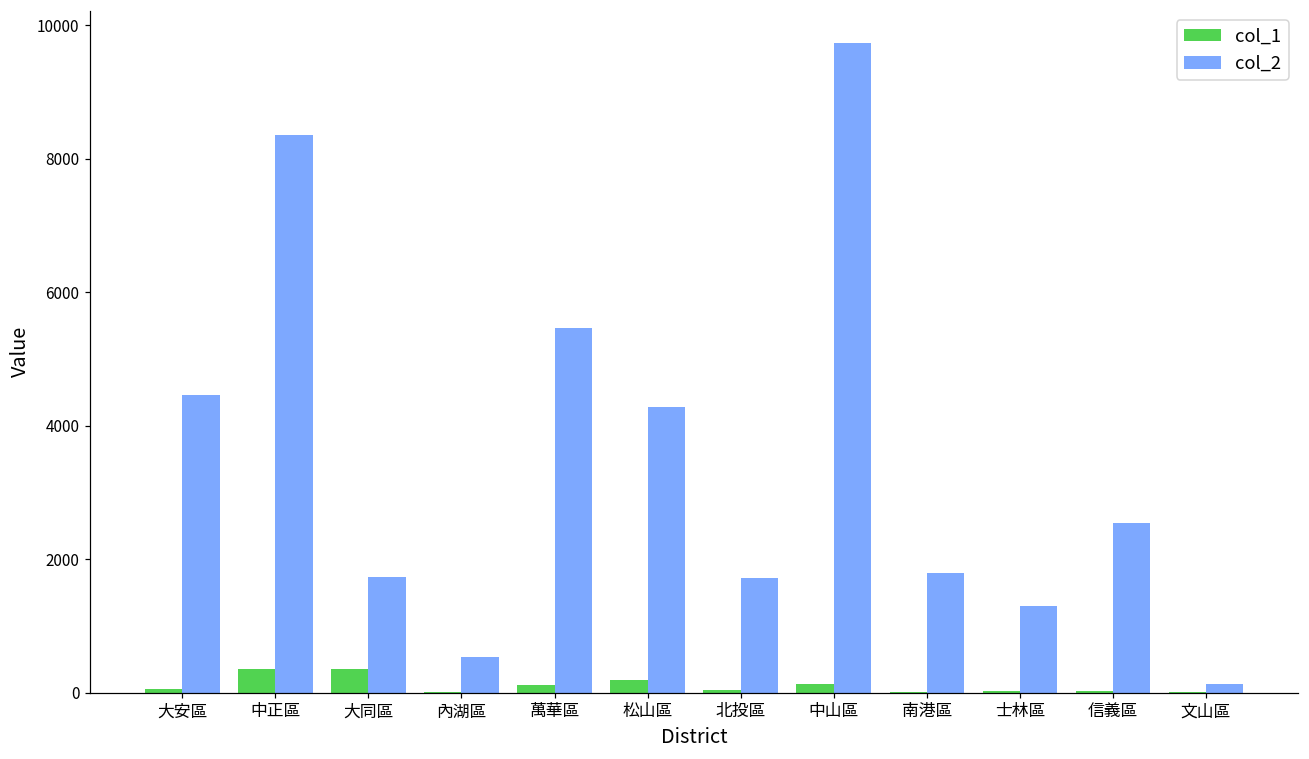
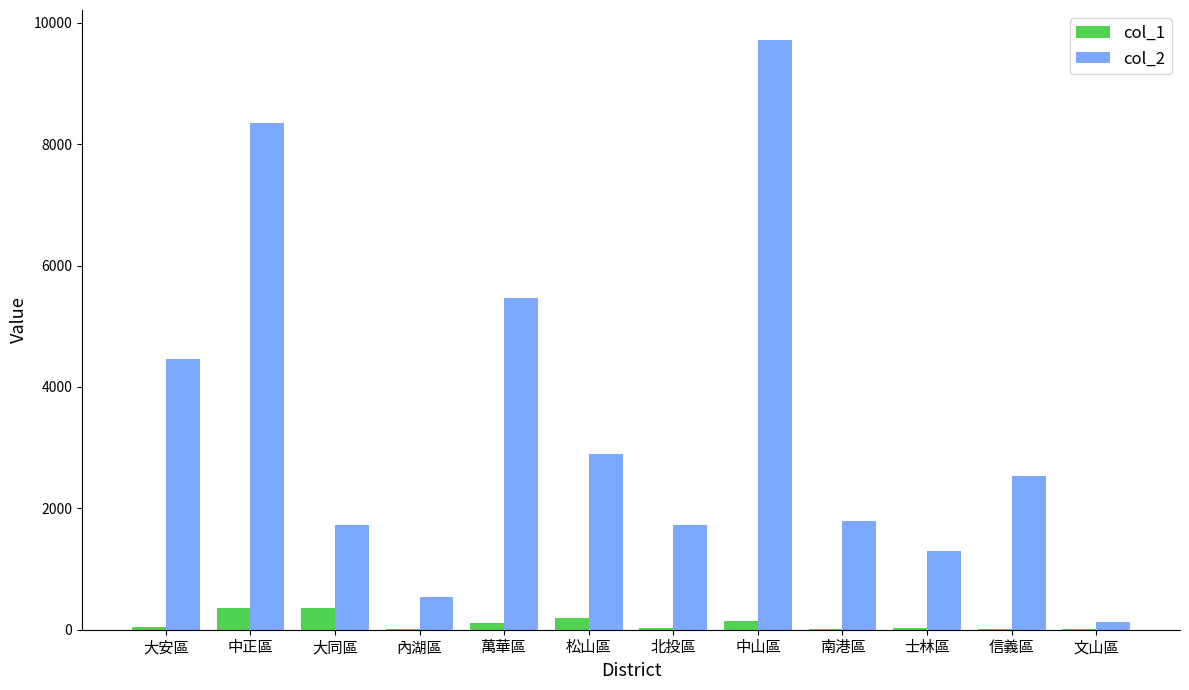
col_2, 松山區: 4300 -> 2900
